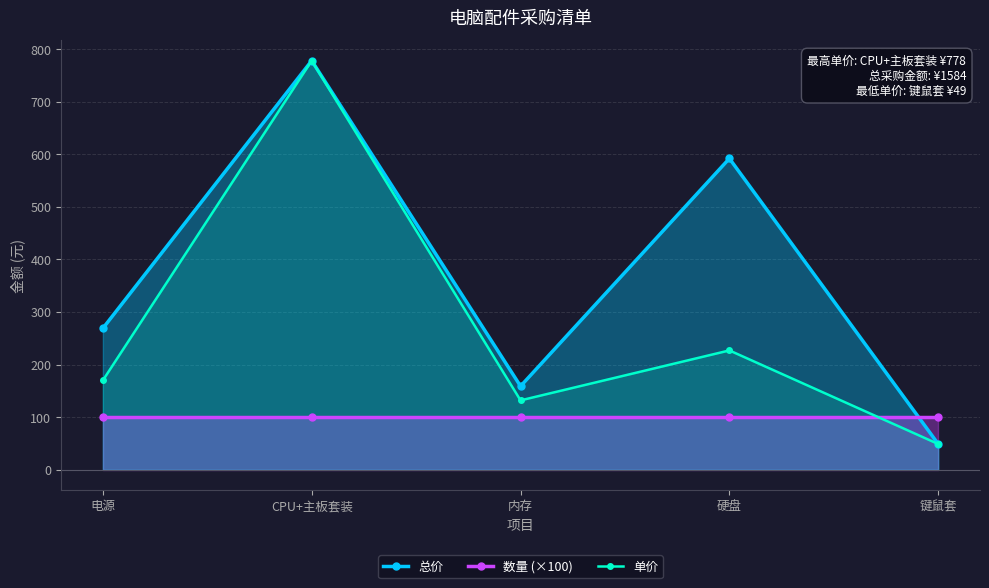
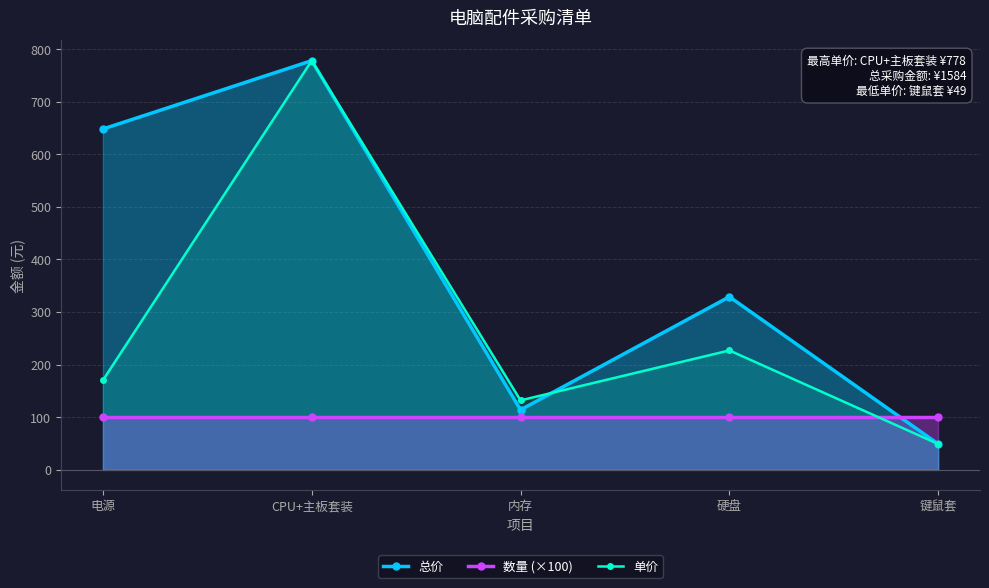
总价, 电源: 270 -> 650
总价, 内存: 160 -> 110
总价, 硬盘: 590 -> 330
